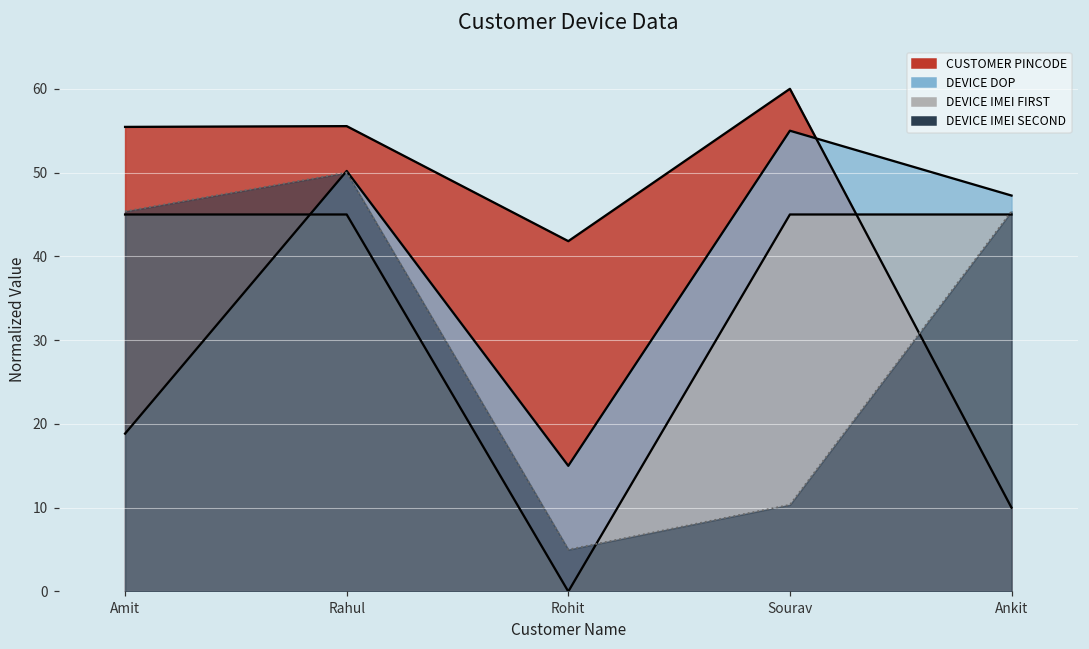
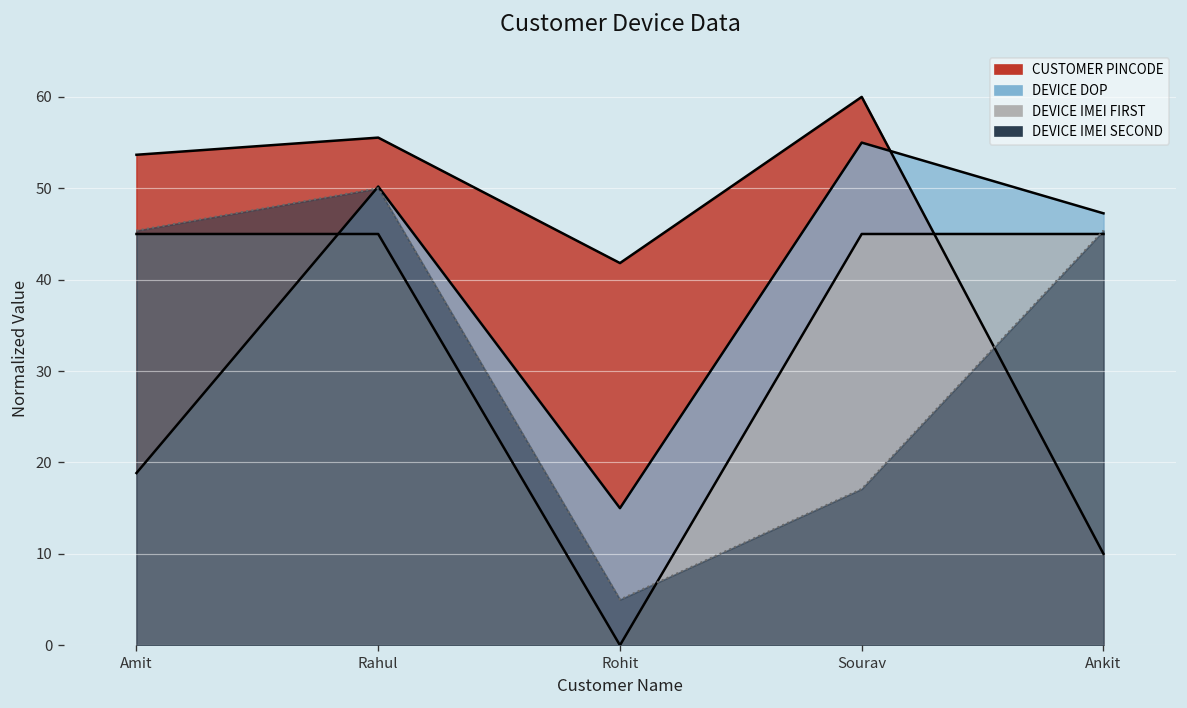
CUSTOMER PINCODE, Amit: 55 -> 54
DEVICE IMEI SECOND, Sourav: 10 -> 17
